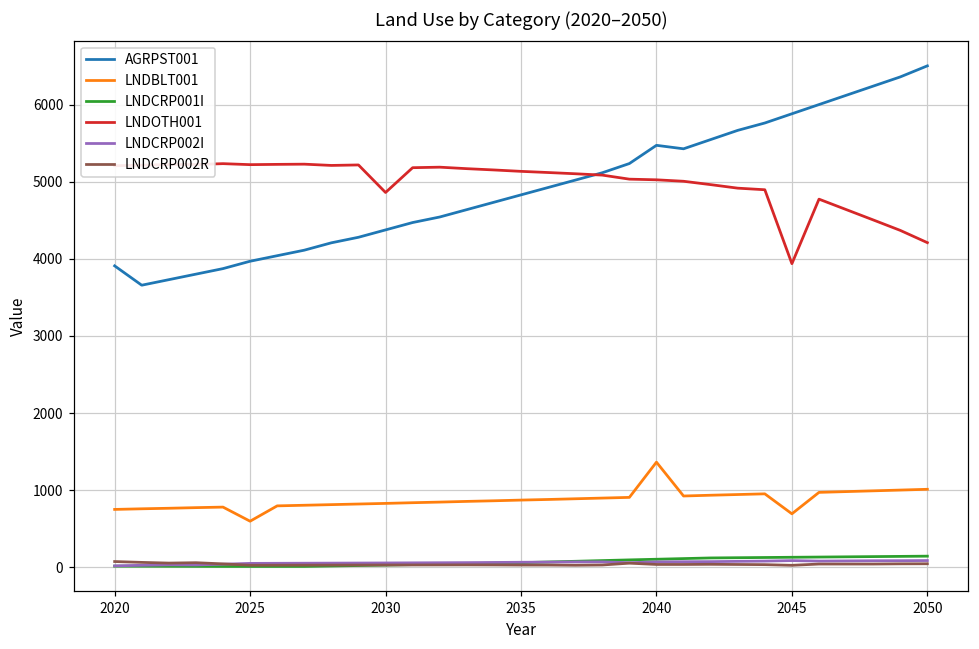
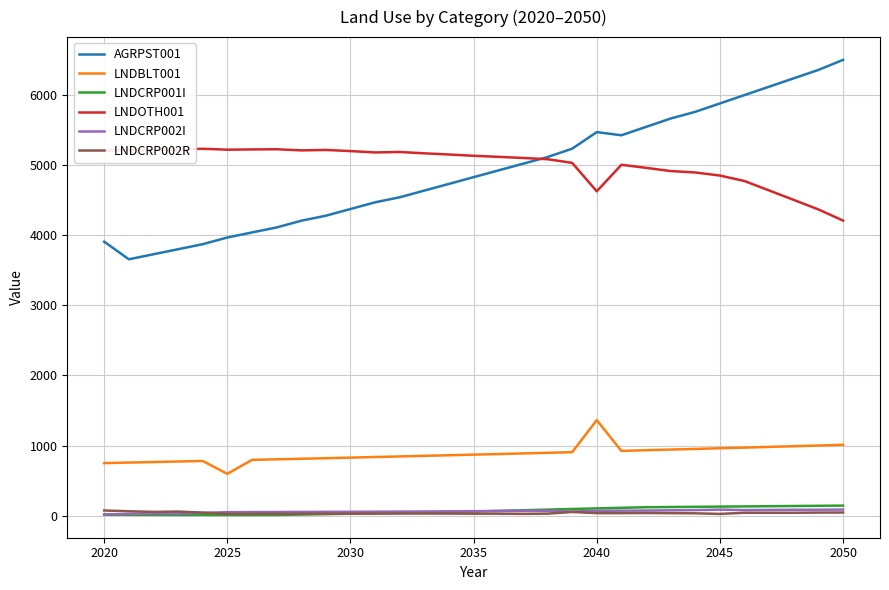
LNDOTH001, 2030: 4900 -> 5200
LNDOTH001, 2040: 5000 -> 4600
LNDBLT001, 2045: 700 -> 1000
LNDOTH001, 2045: 3900 -> 4900
